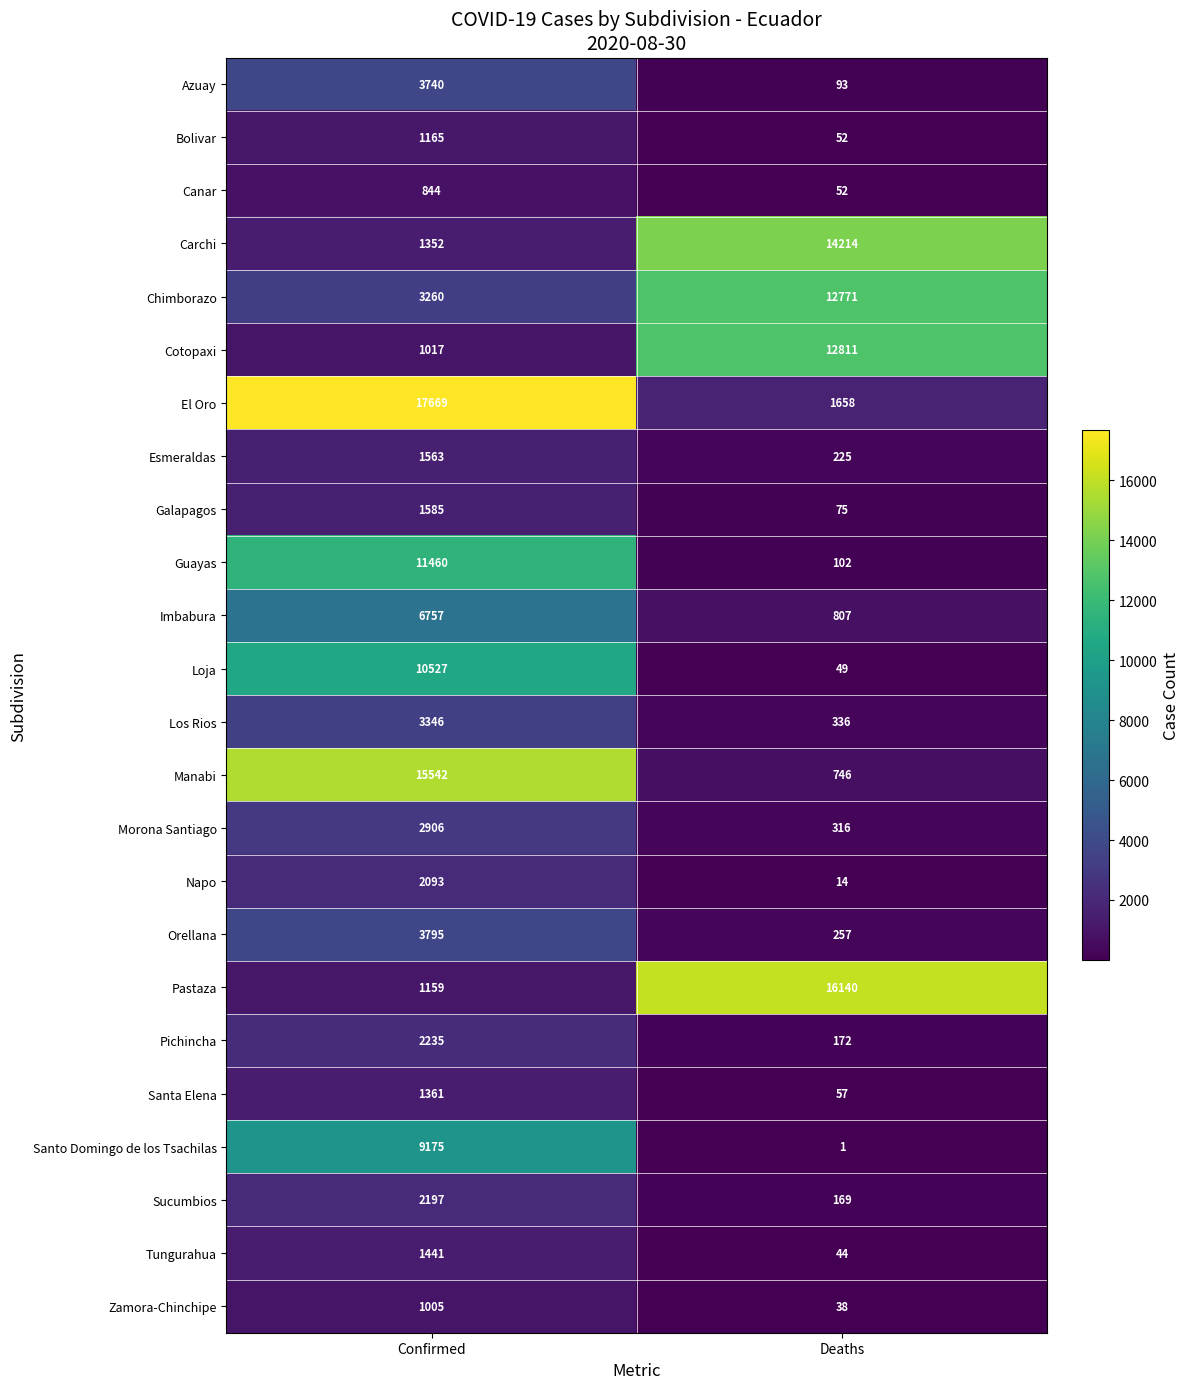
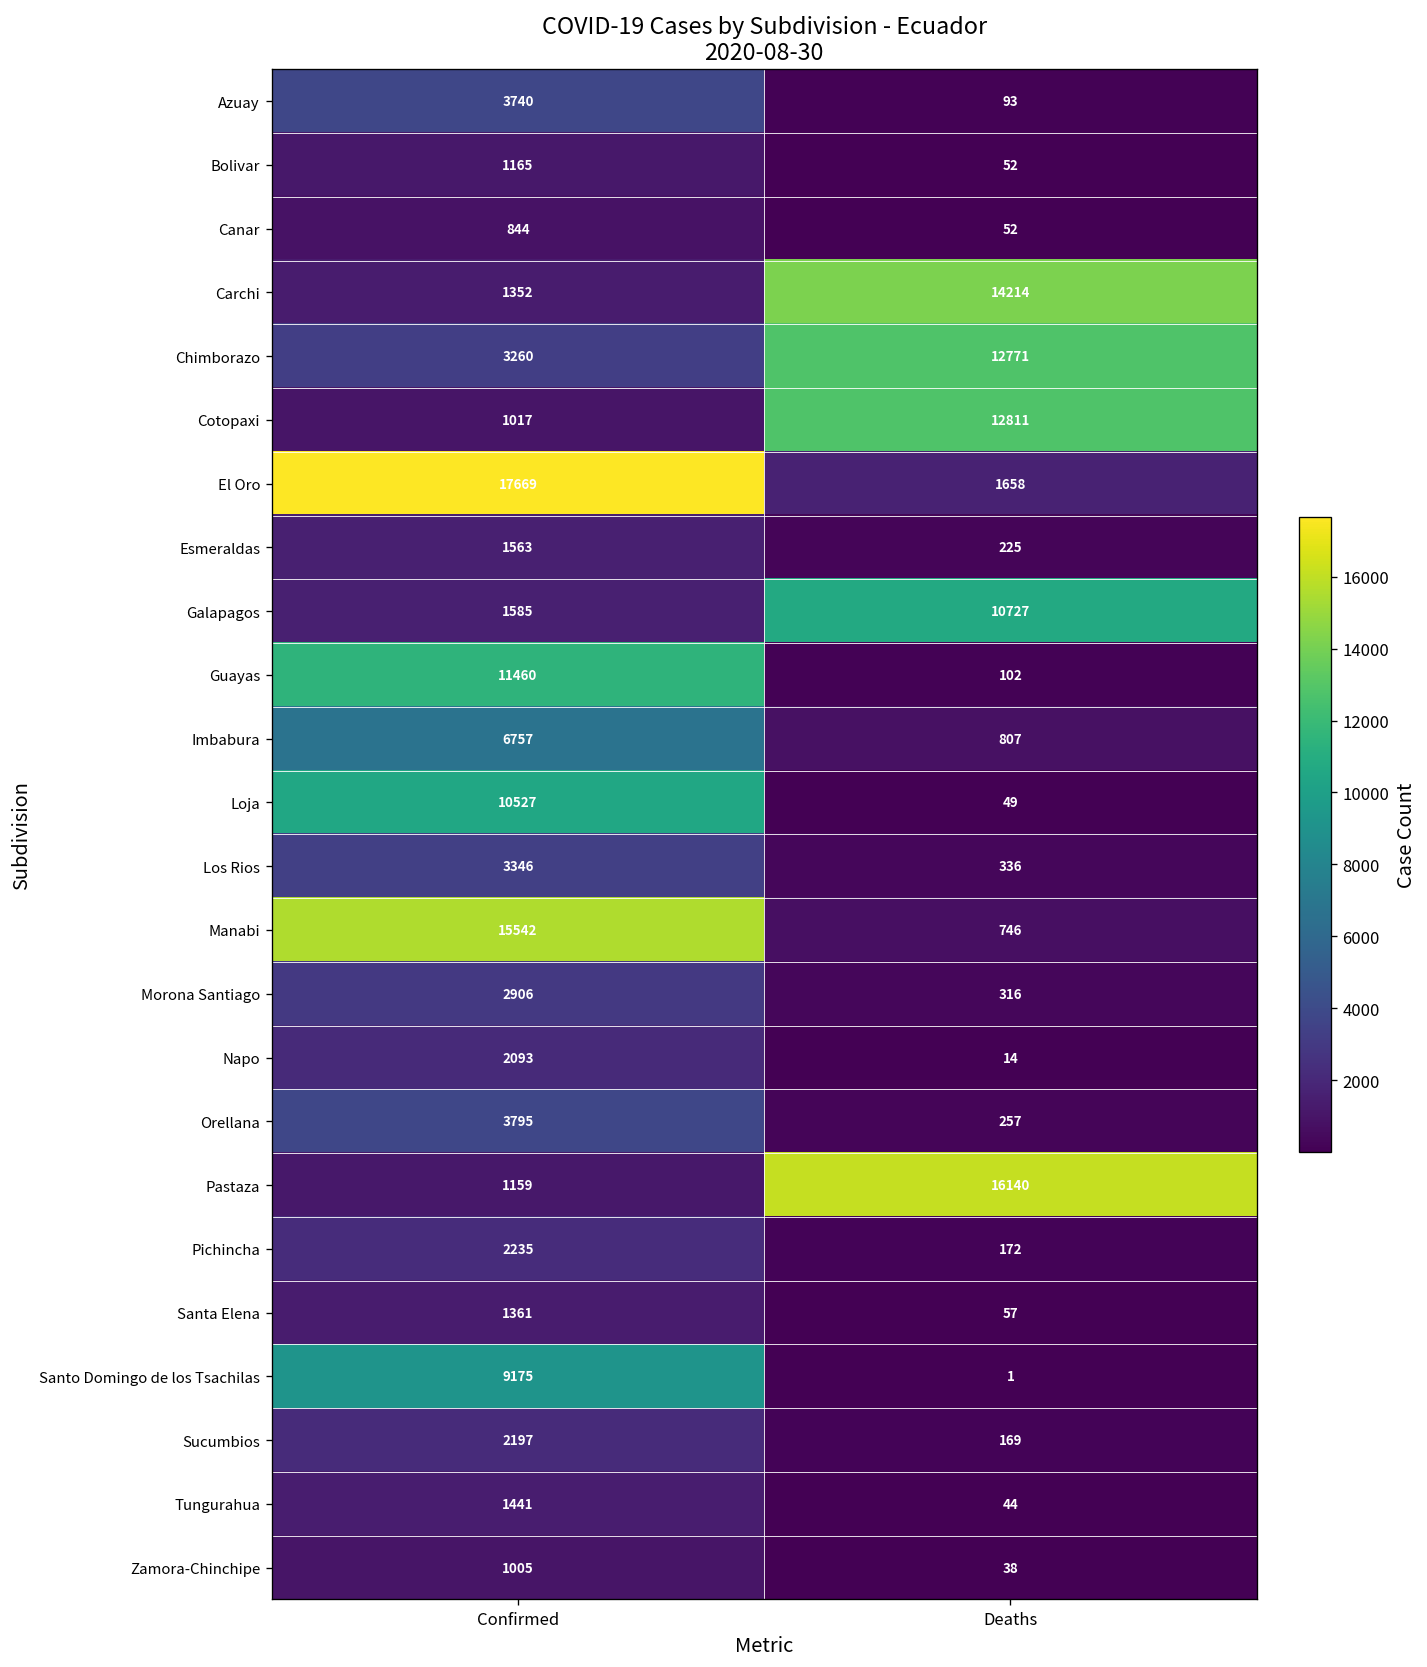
Galapagos, Deaths: 75 -> 10727
